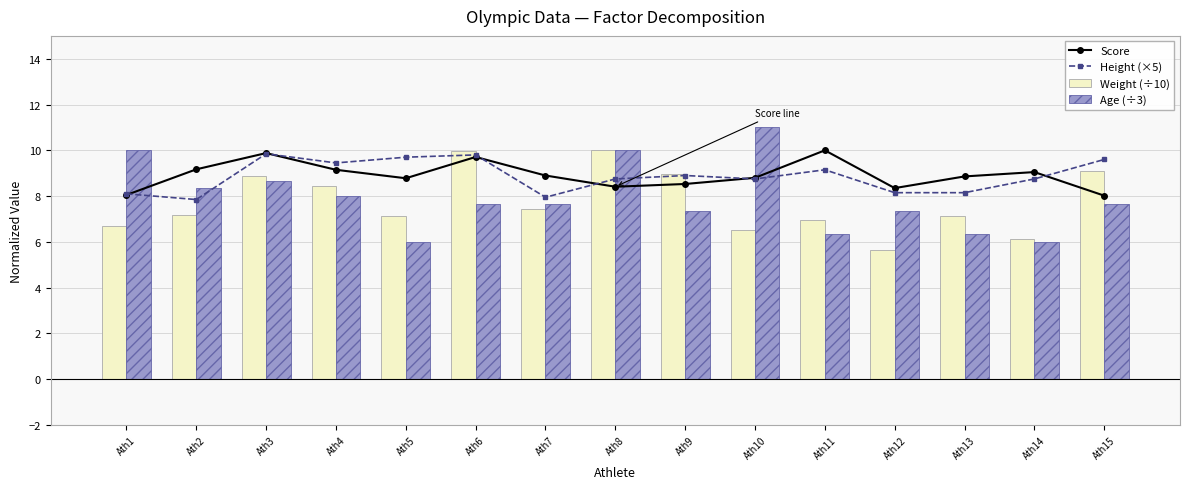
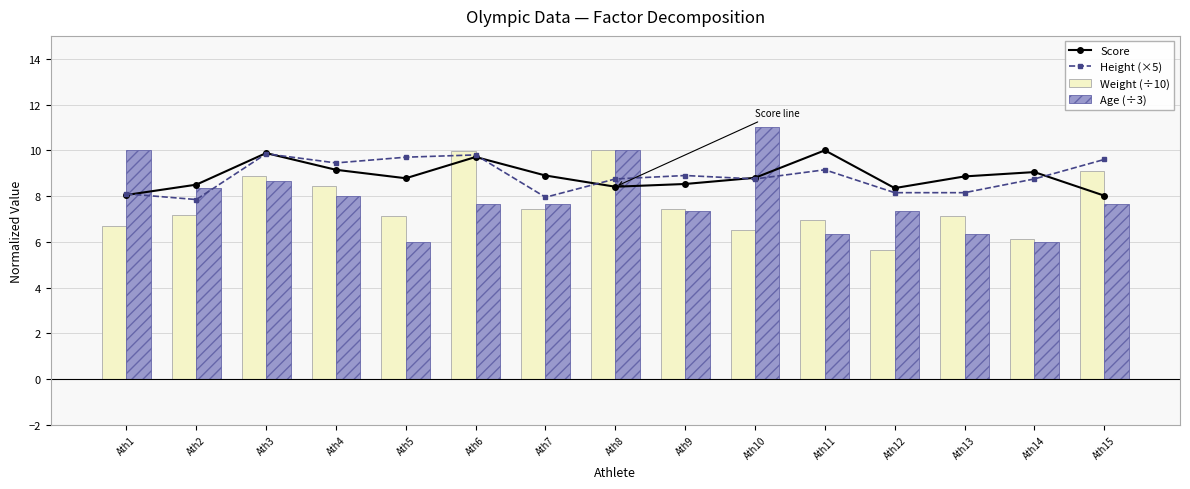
Score, Ath2: 9.2 -> 8.5
Weight (÷10), Ath9: 9.0 -> 7.5
